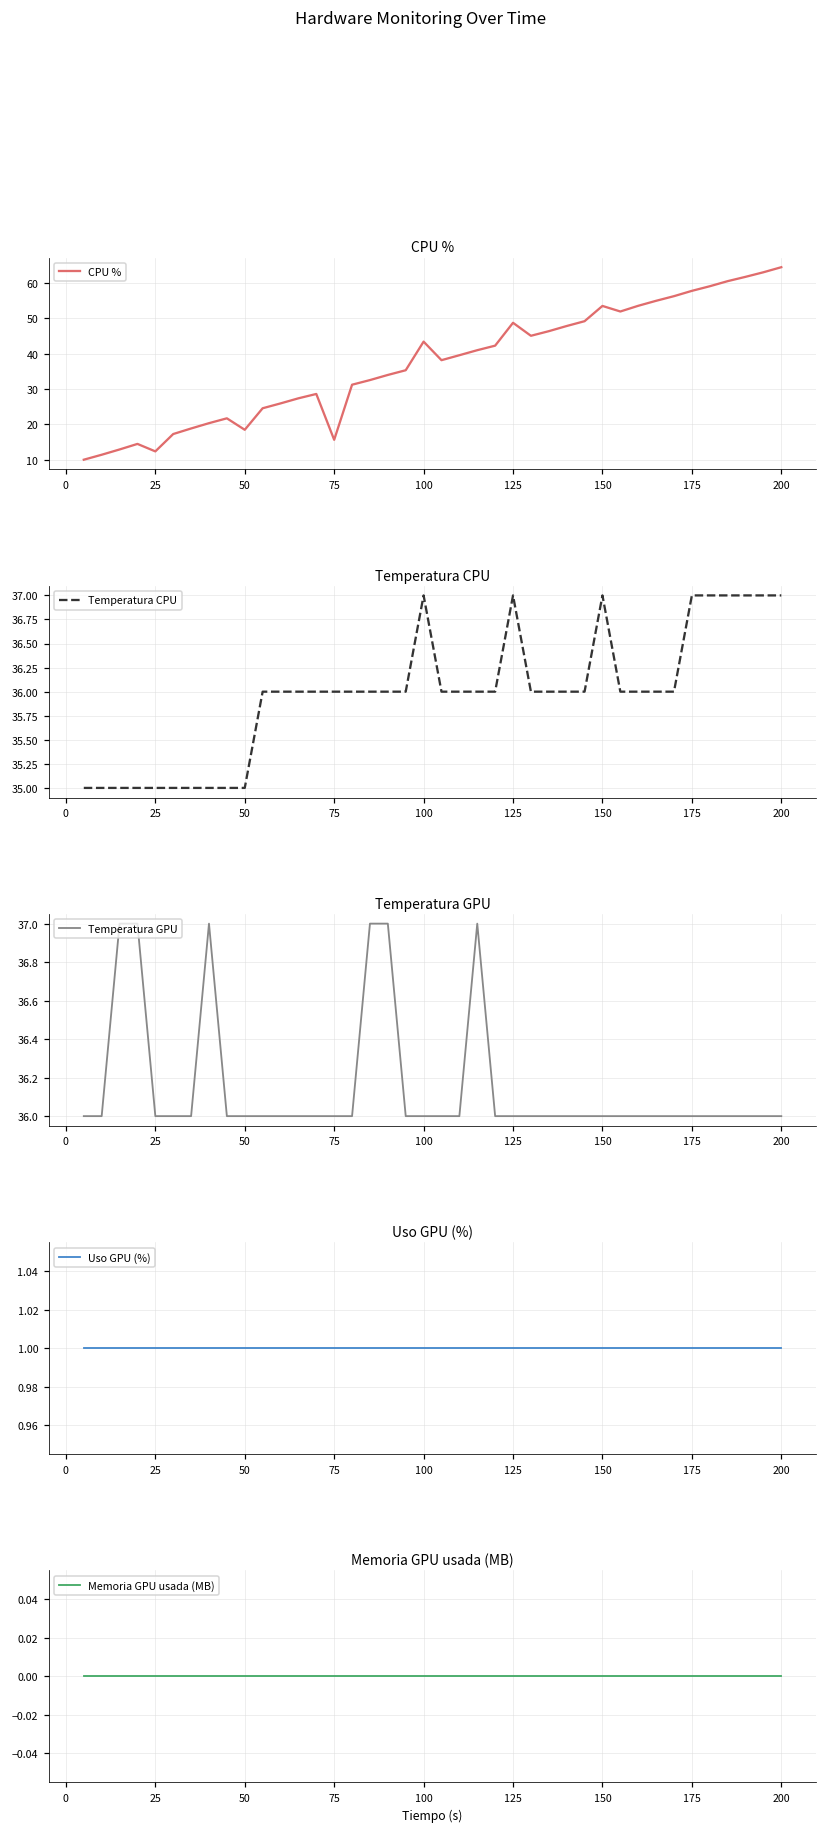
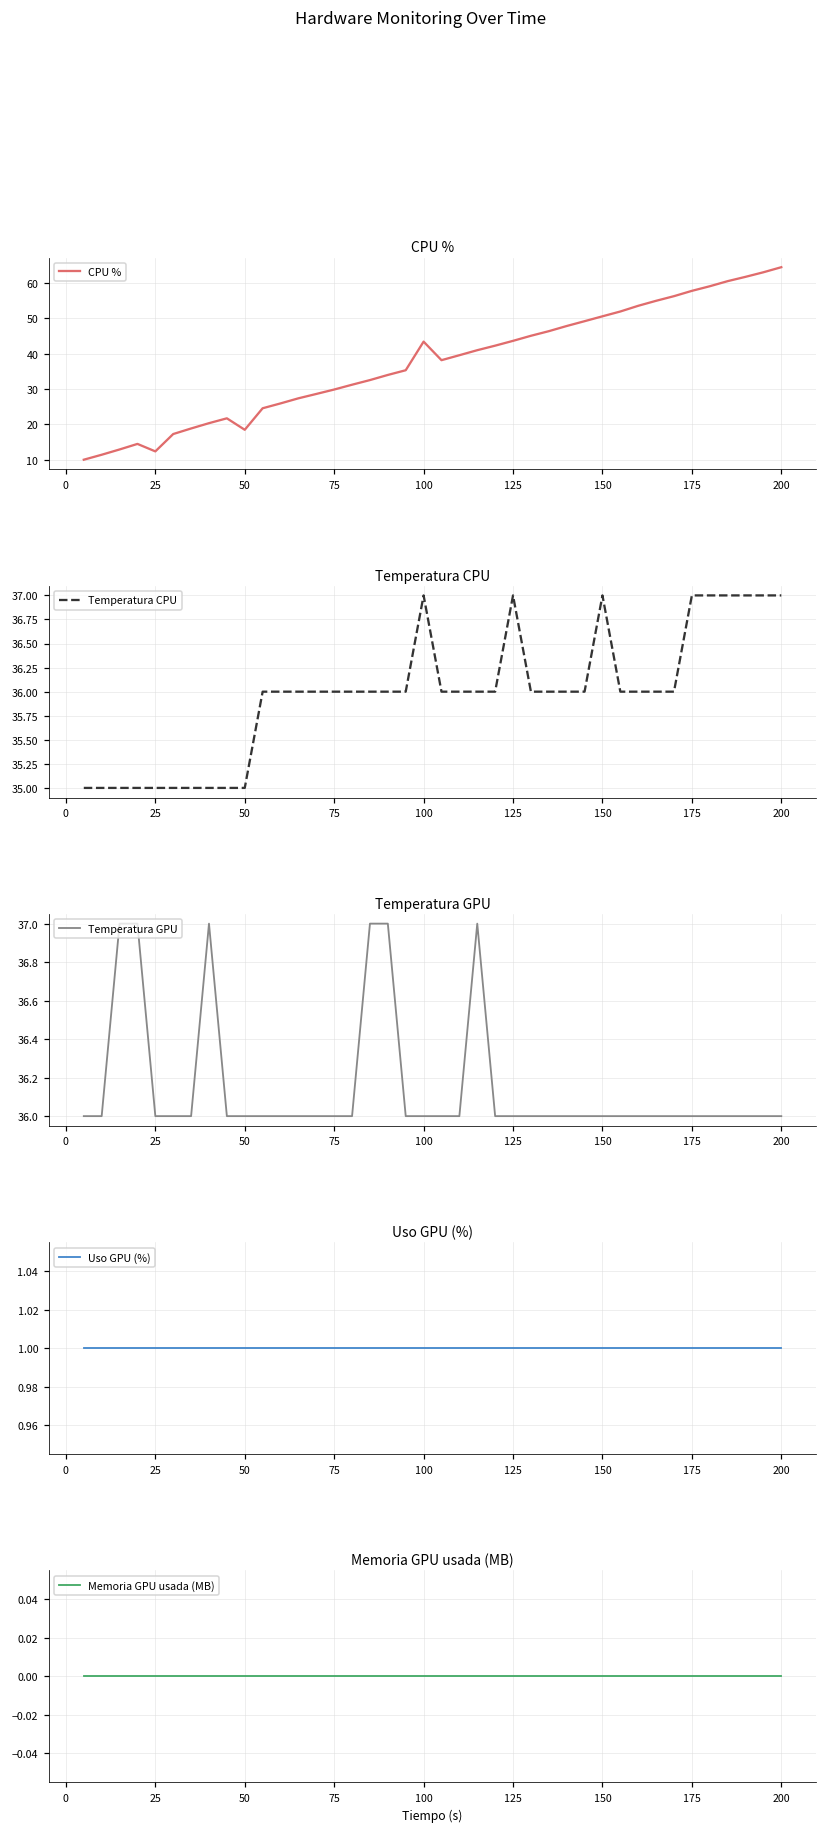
CPU %, 75: 16 -> 30
CPU %, 125: 49 -> 44
CPU %, 150: 53 -> 51
